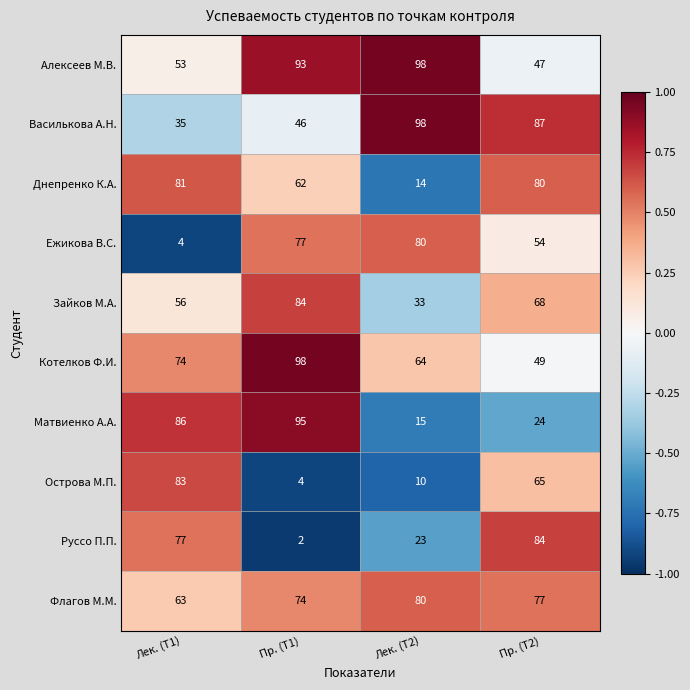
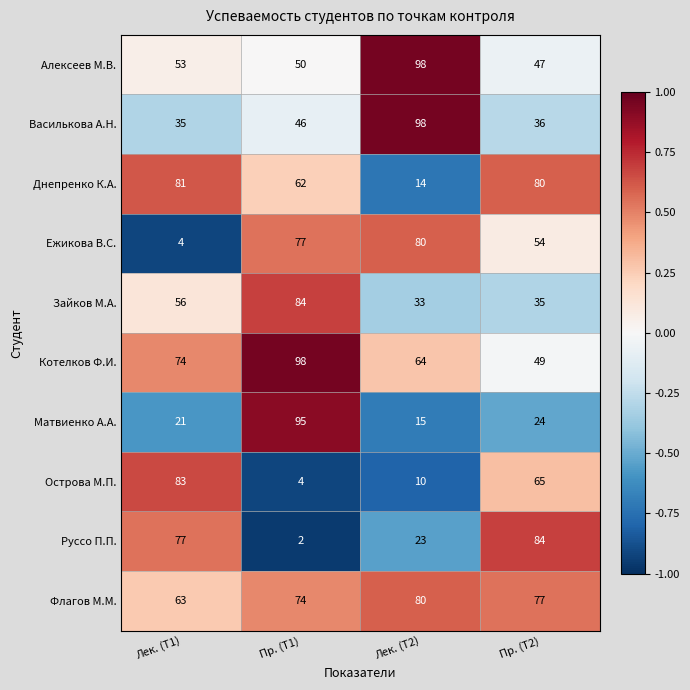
Алексеев М.В., Пр. (Т1): 93 -> 50
Василькова А.Н., Пр. (Т2): 87 -> 36
Зайков М.А., Пр. (Т2): 68 -> 35
Матвиенко А.А., Лек. (Т1): 86 -> 21
